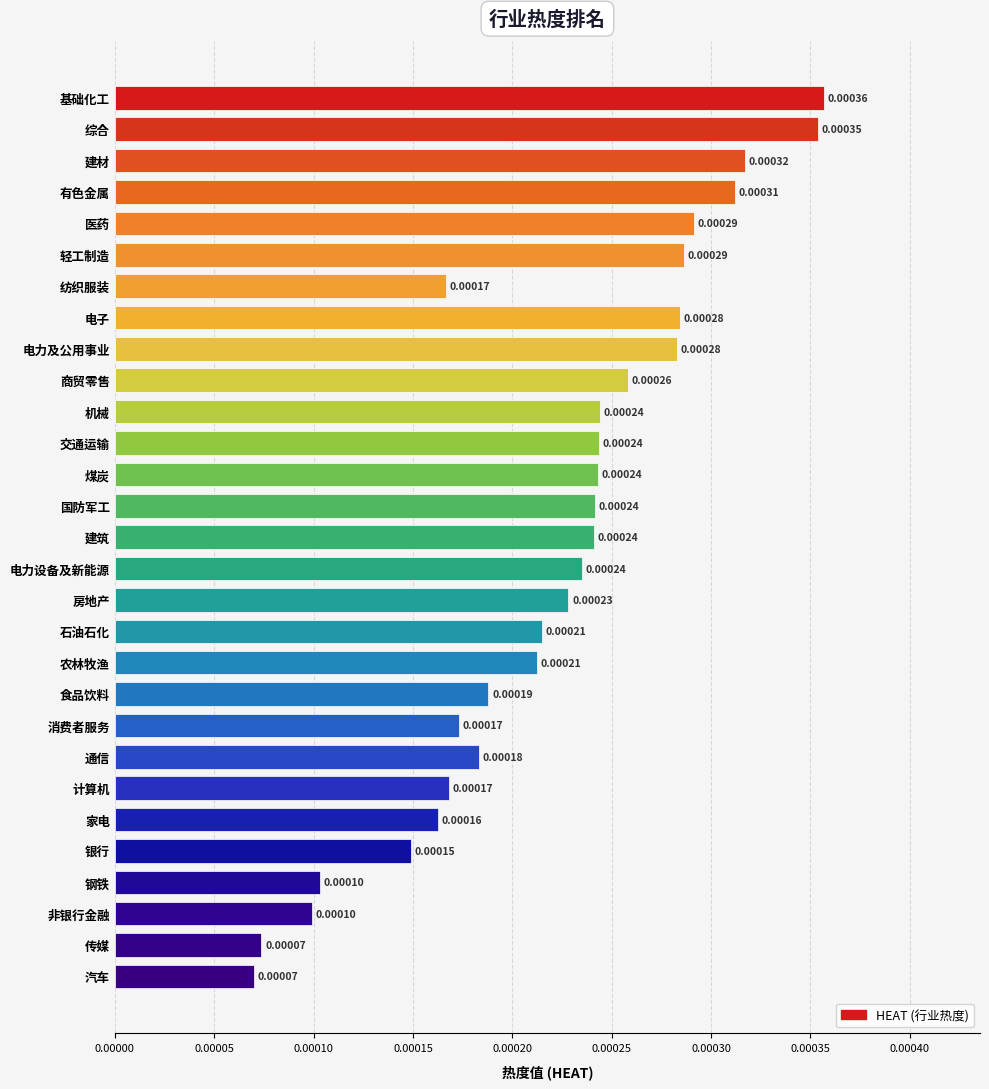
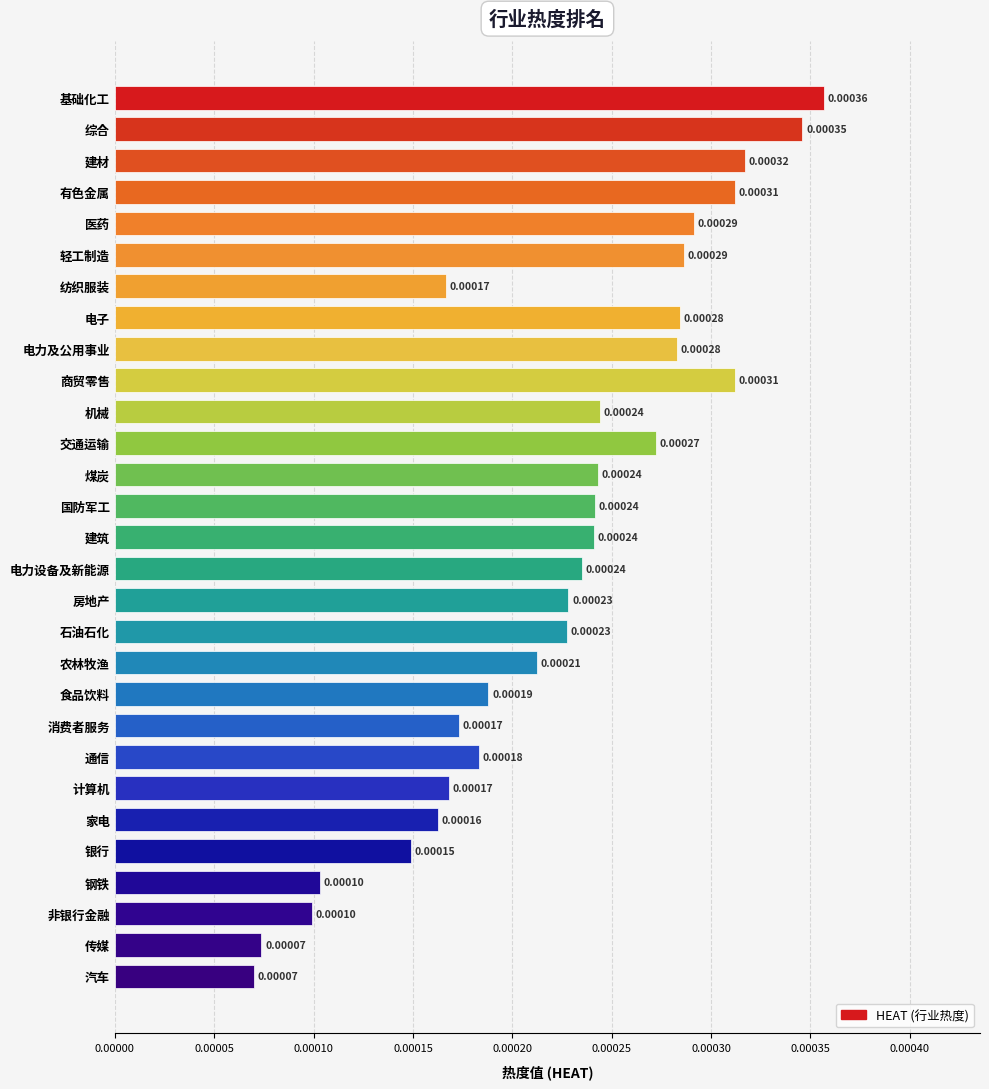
综合: 0.000354 -> 0.000346
商贸零售: 0.00026 -> 0.00031
交通运输: 0.00024 -> 0.00027
石油石化: 0.00021 -> 0.00023
